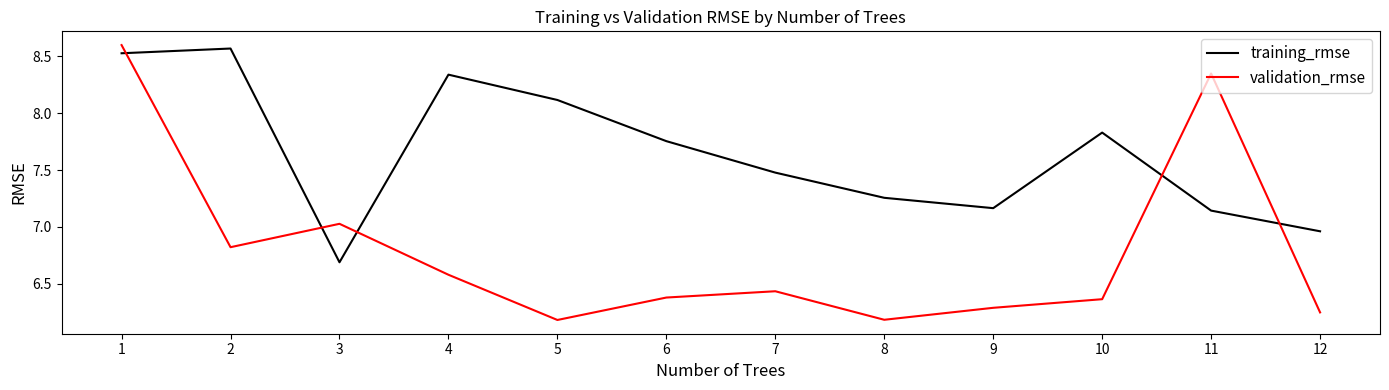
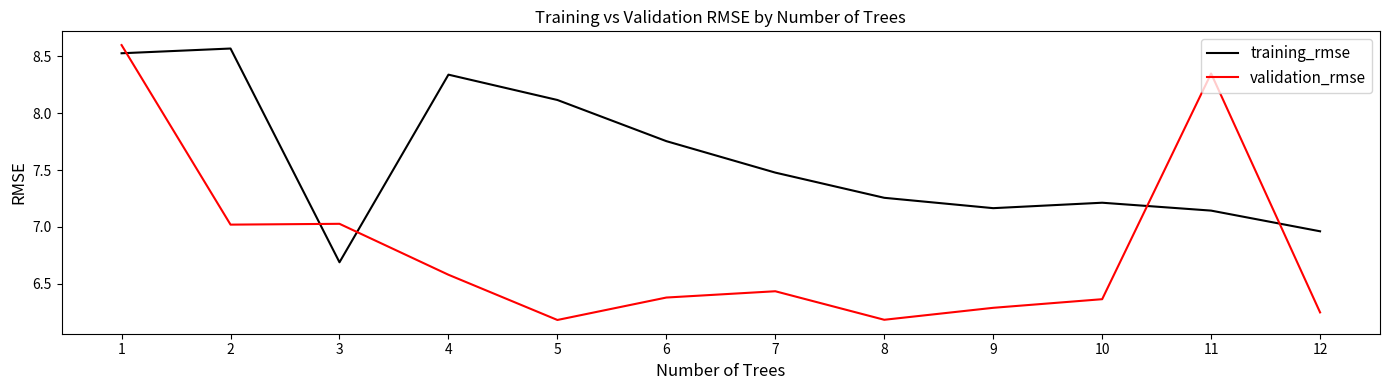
validation_rmse, 2: 6.82 -> 7.02
training_rmse, 10: 7.83 -> 7.21
